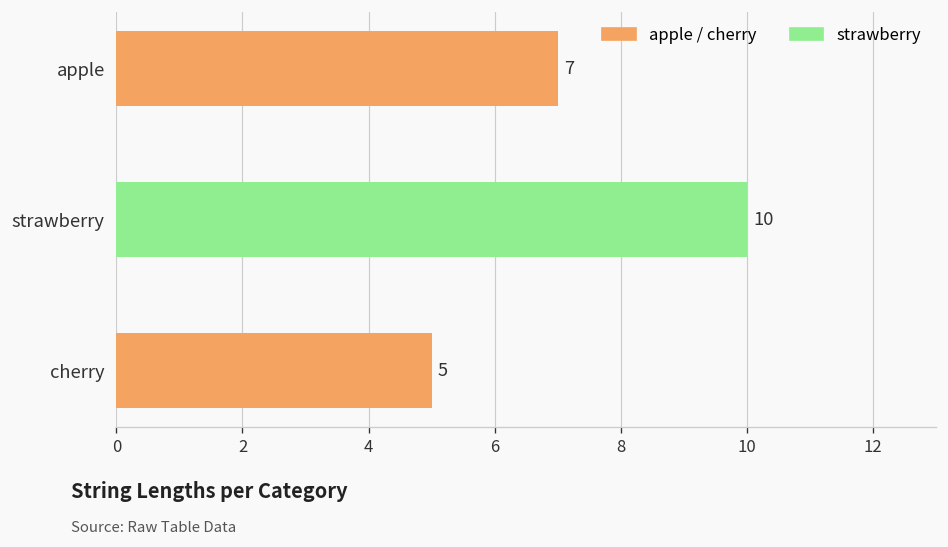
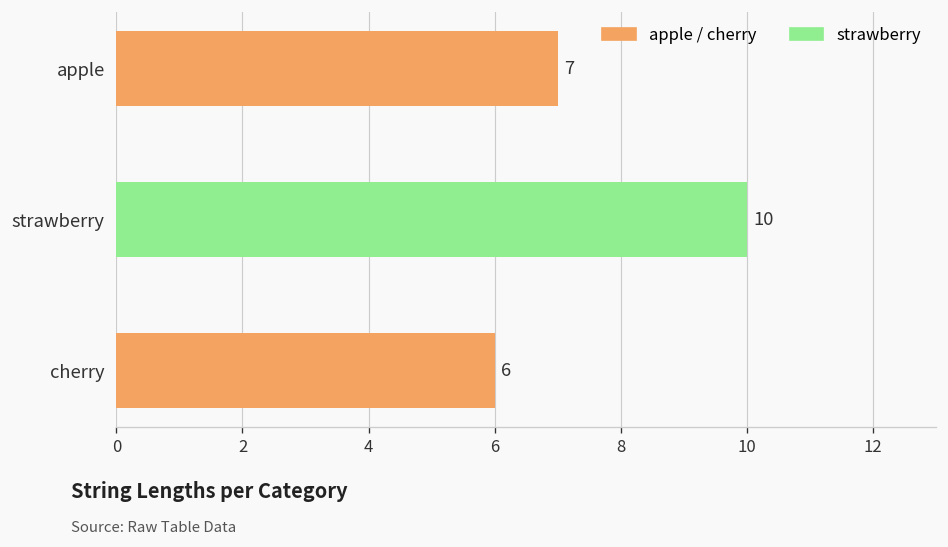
cherry: 5 -> 6
